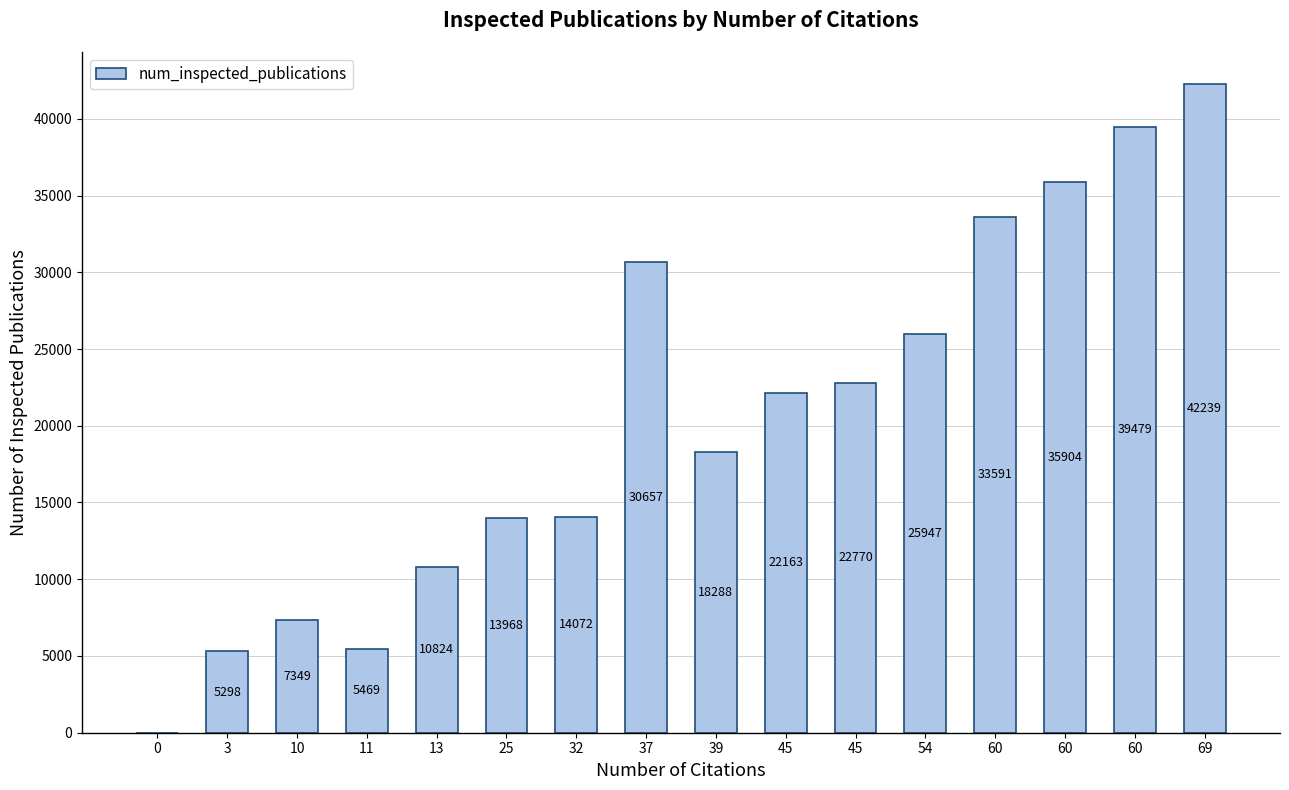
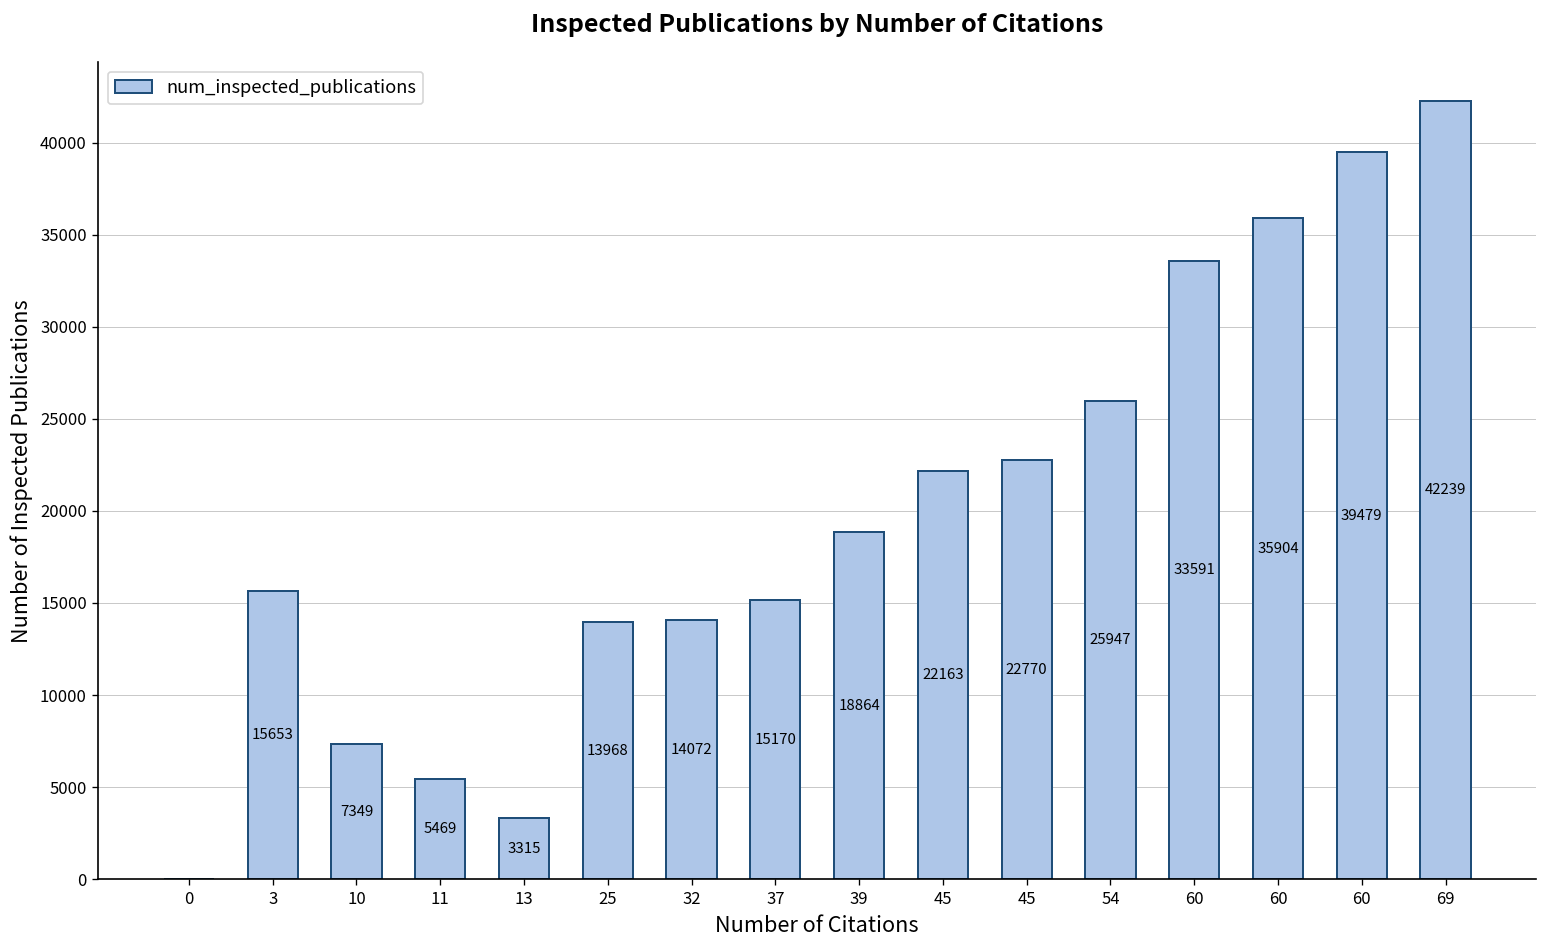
3: 5298 -> 15653
13: 10824 -> 3315
37: 30657 -> 15170
39: 18288 -> 18864
